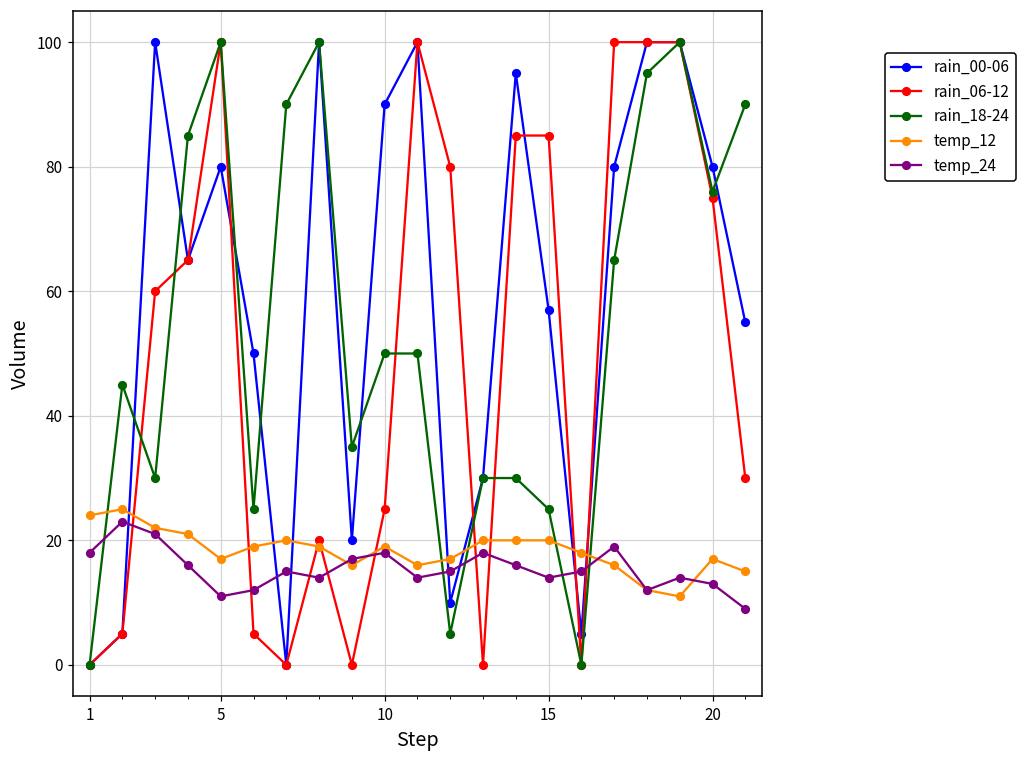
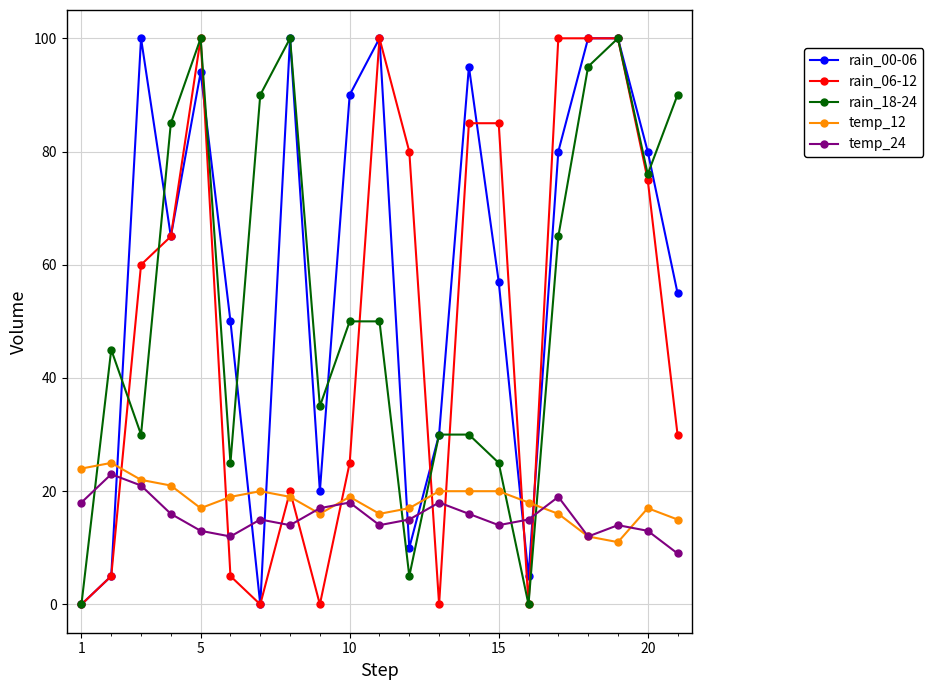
rain_00-06, 5: 80 -> 94
temp_24, 5: 11 -> 13
